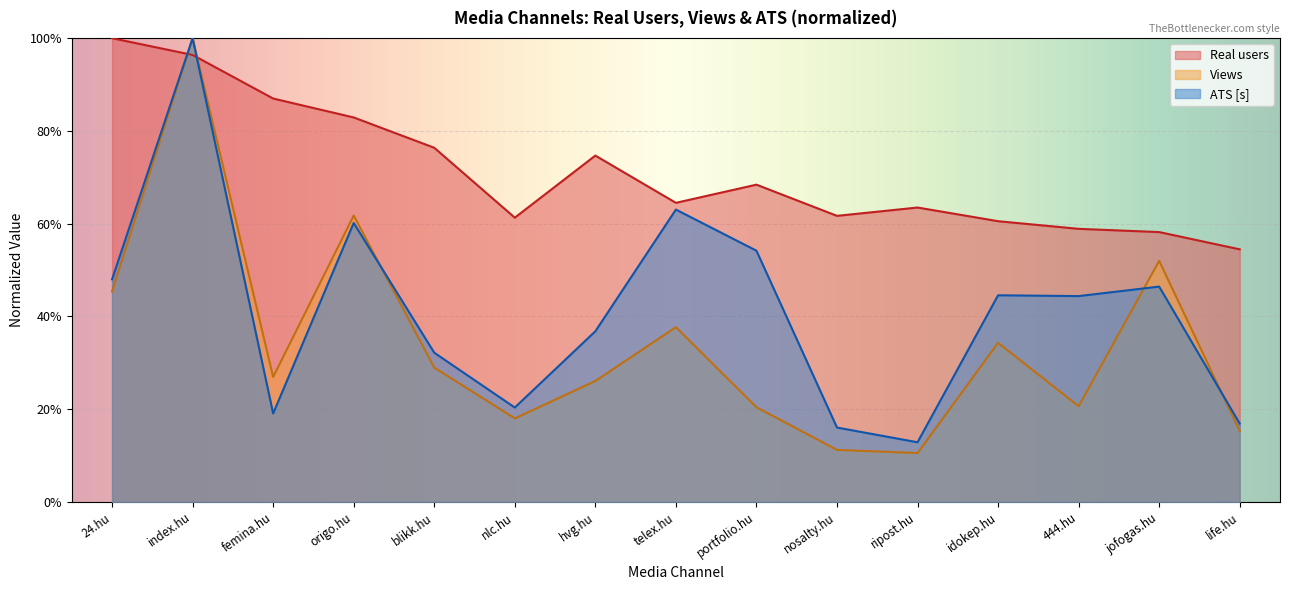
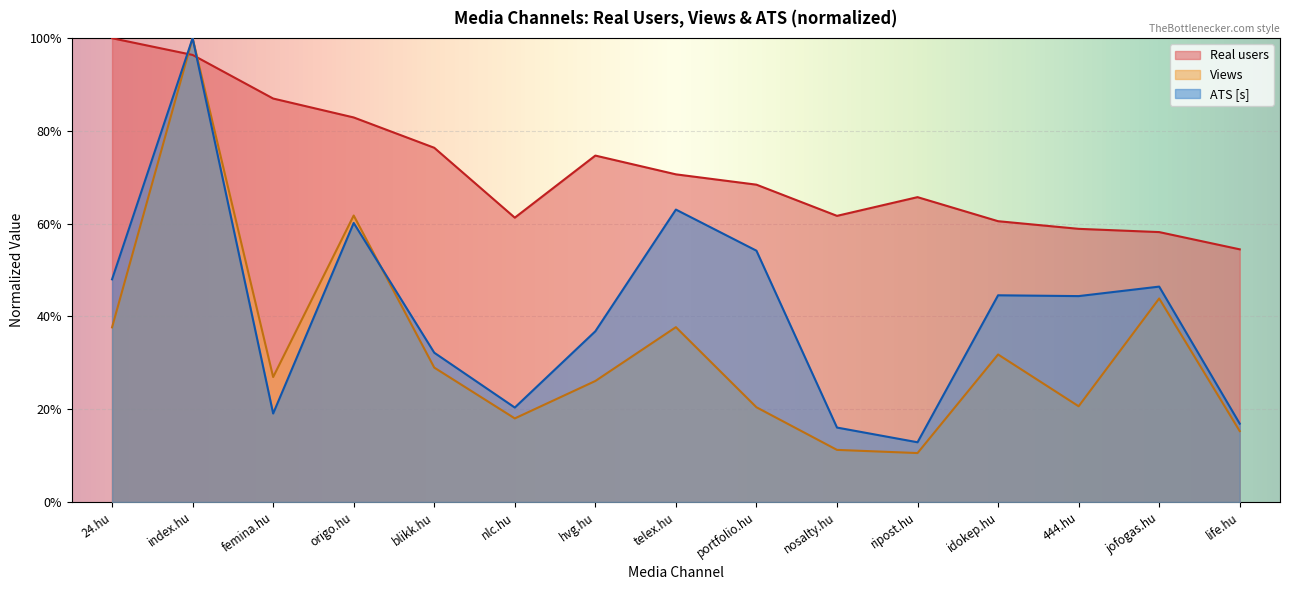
Views, 24.hu: 45% -> 38%
Real users, telex.hu: 65% -> 71%
Real users, ripost.hu: 63% -> 66%
Views, idokep.hu: 34% -> 32%
Views, jofogas.hu: 52% -> 44%
